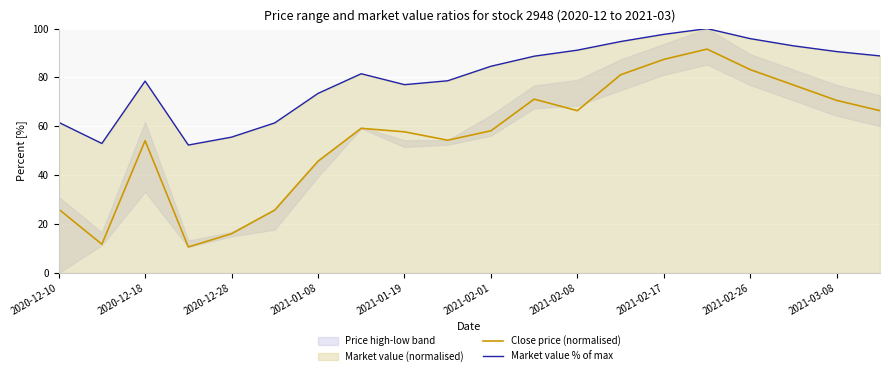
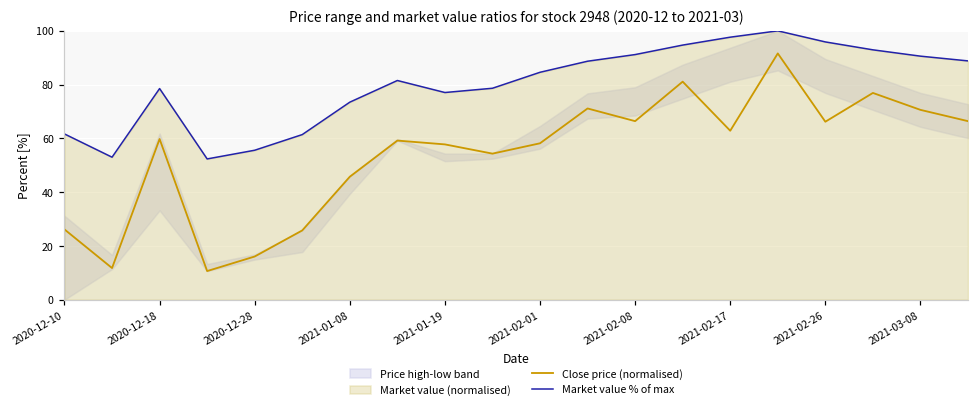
Close price (normalised), 2020-12-18: 54 -> 60
Close price (normalised), 2021-02-17: 87 -> 63
Close price (normalised), 2021-02-26: 83 -> 66
